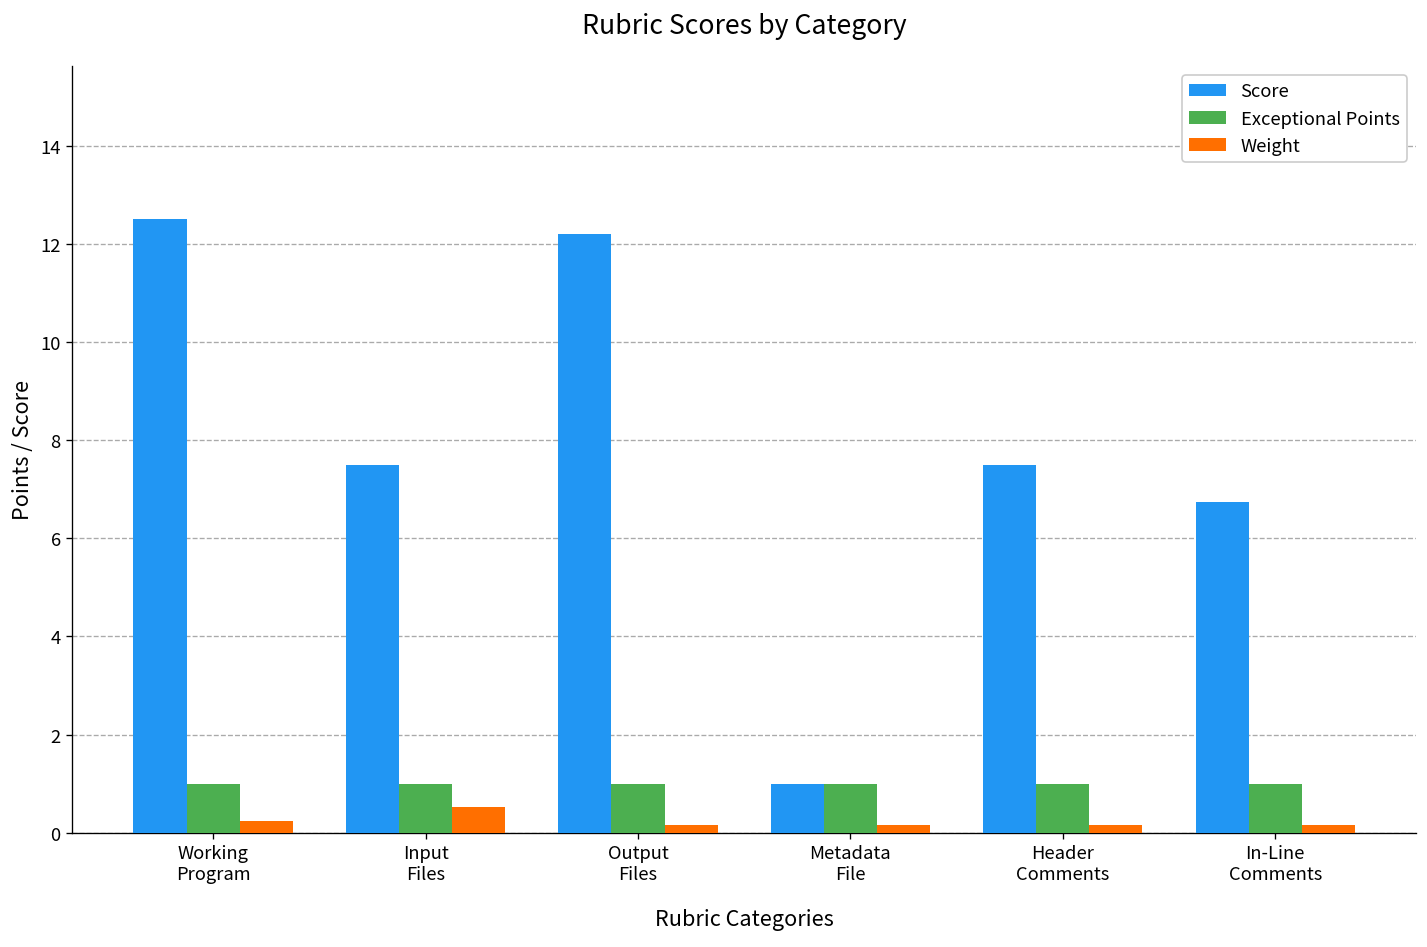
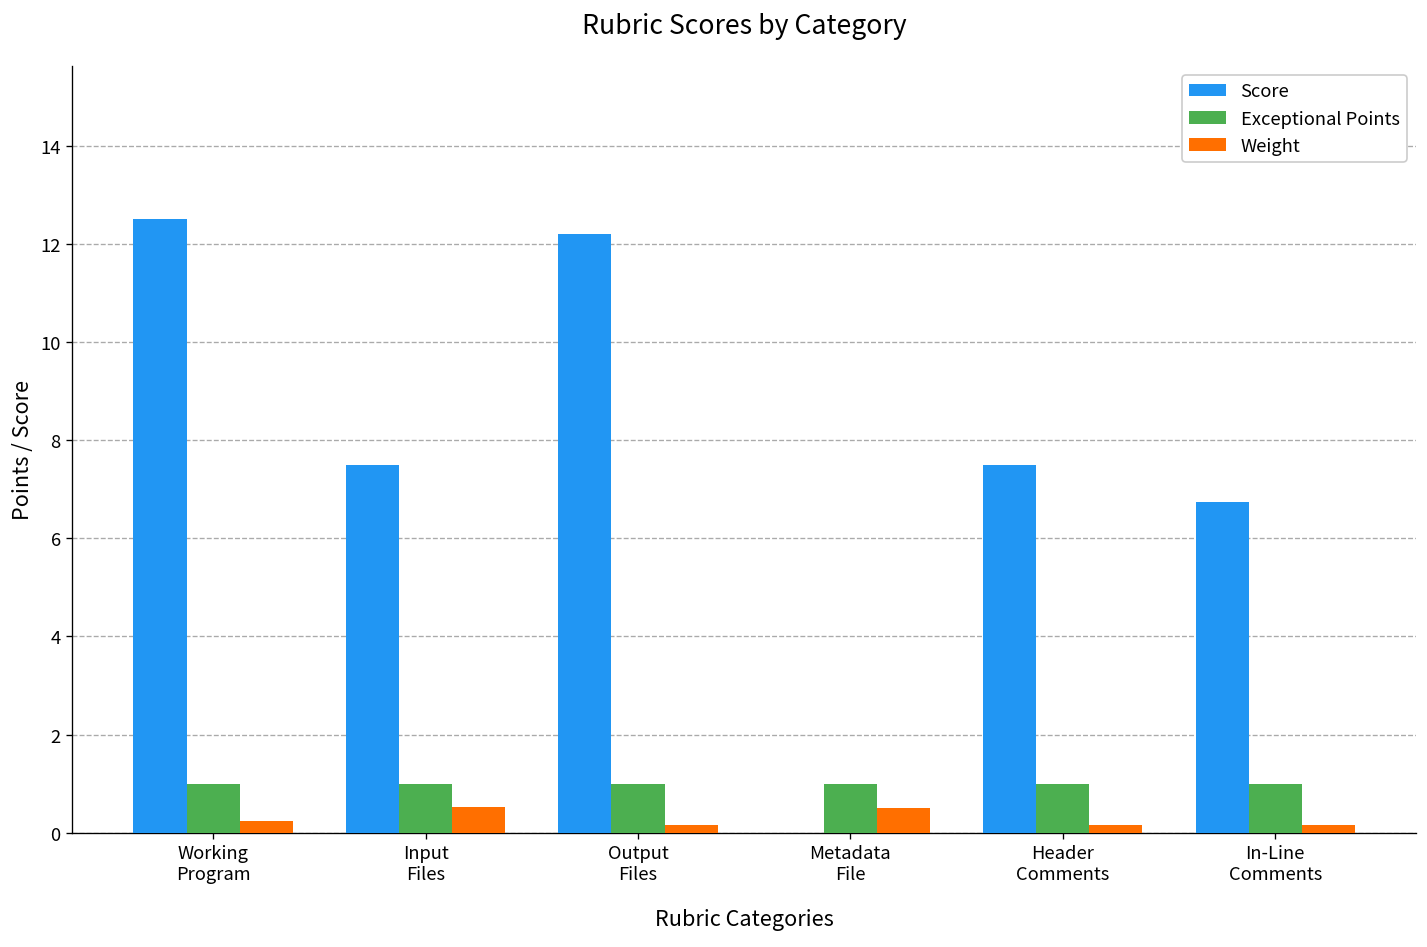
Score, Metadata File: 1 -> 0
Weight, Metadata File: 0.2 -> 0.5
